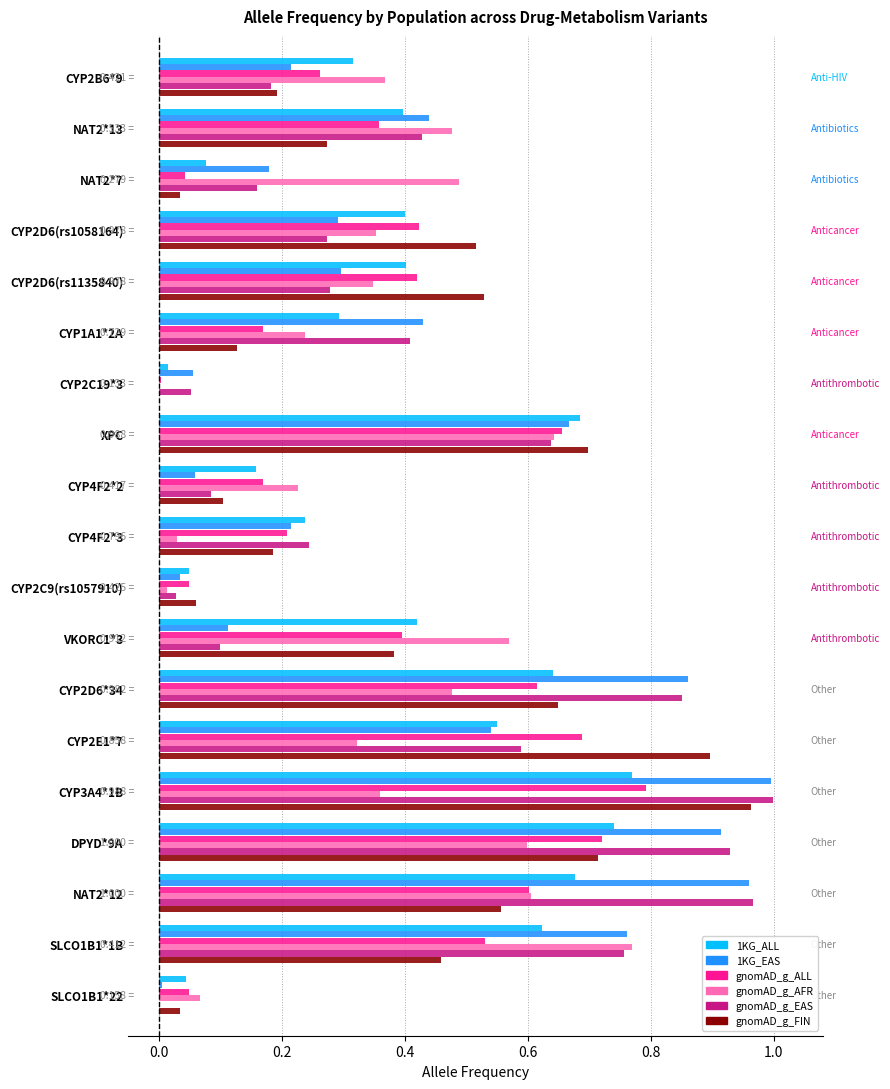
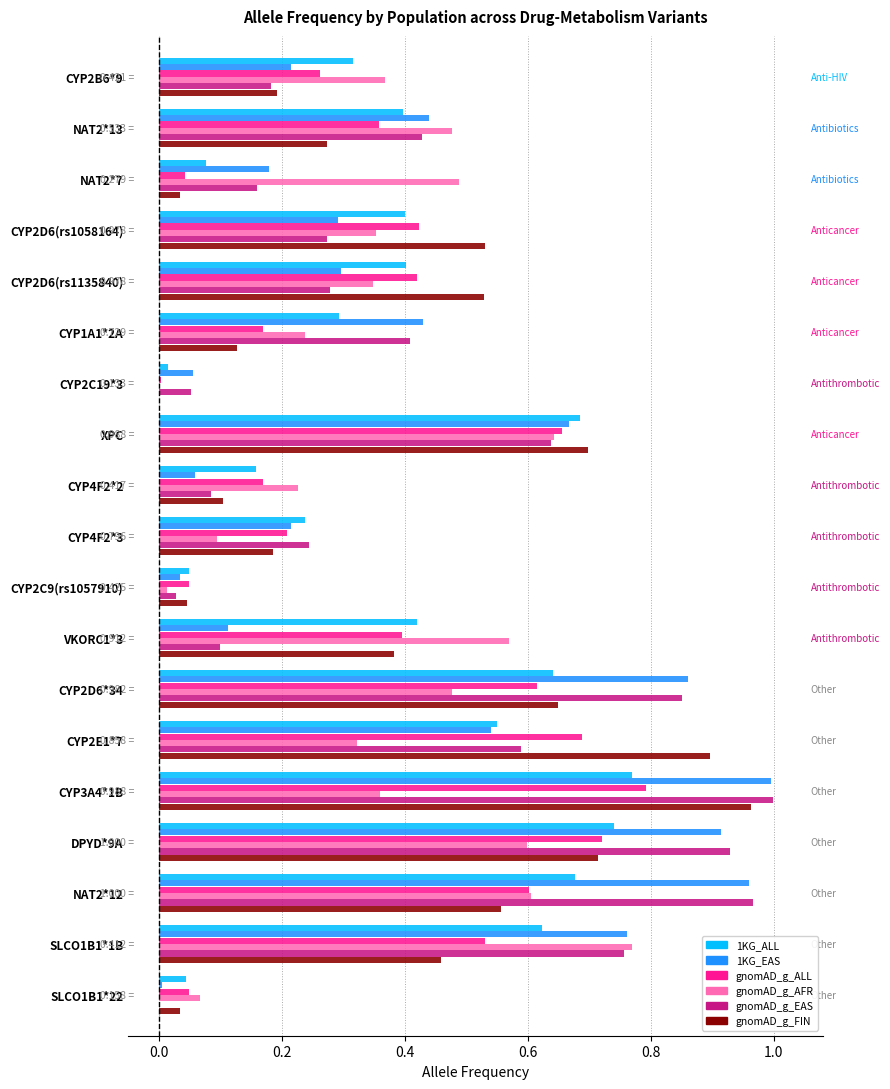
gnomAD_g_FIN, CYP2D6(rs1058164): 0.52 -> 0.53
gnomAD_g_AFR, CYP4F2*3: 0.03 -> 0.09
gnomAD_g_FIN, CYP2C9(rs1057910): 0.06 -> 0.05
